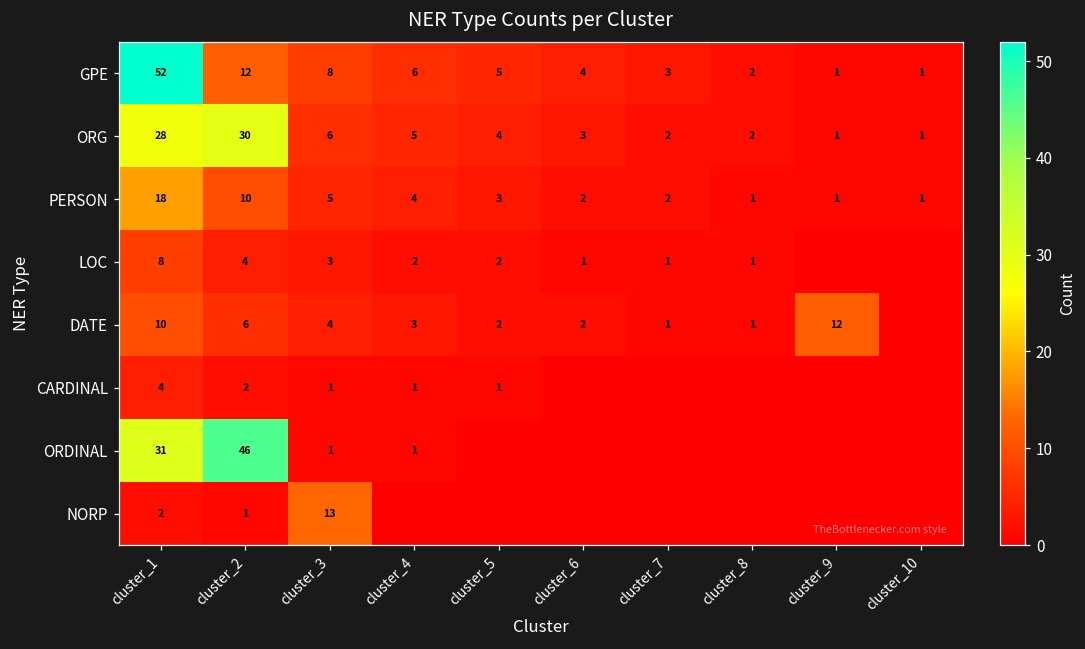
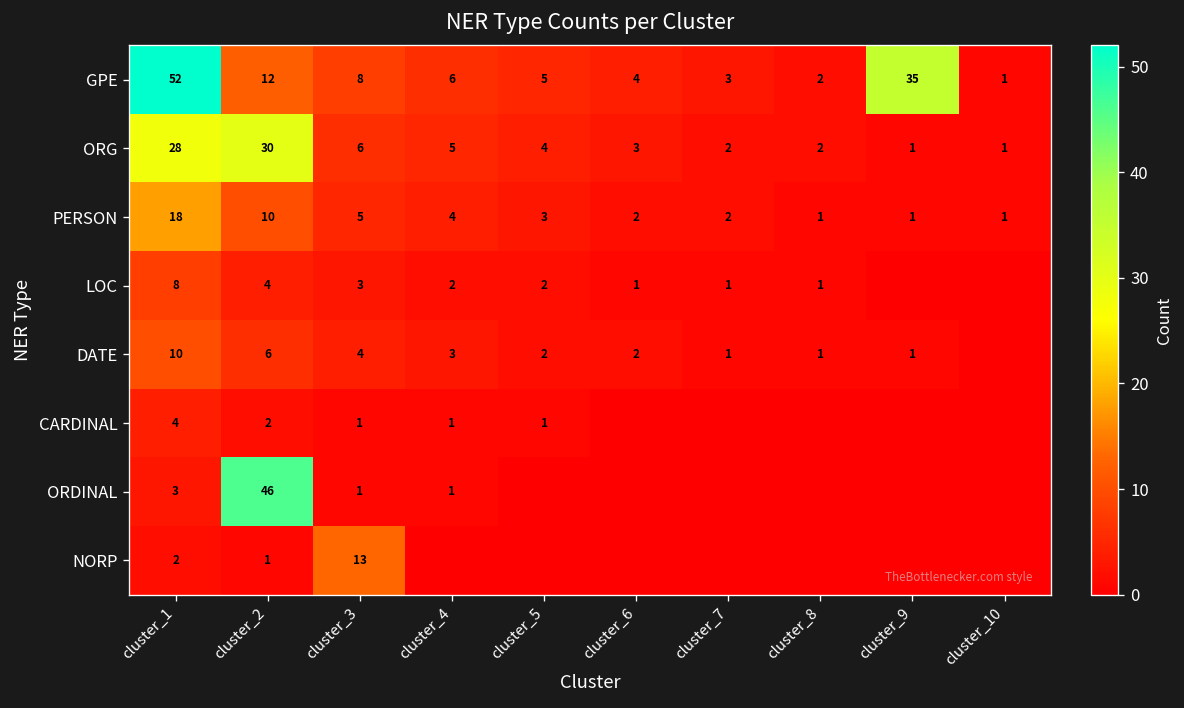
GPE, cluster_9: 1 -> 35
DATE, cluster_9: 12 -> 1
ORDINAL, cluster_1: 31 -> 3
